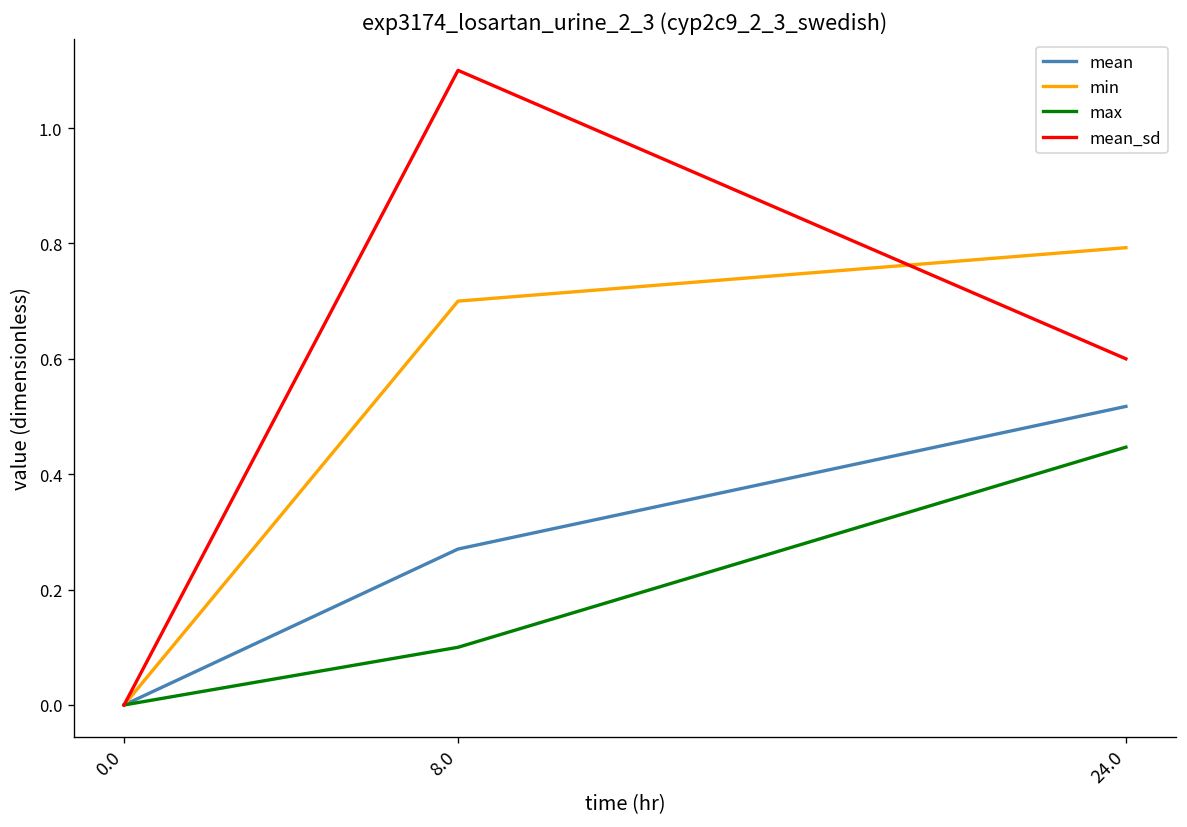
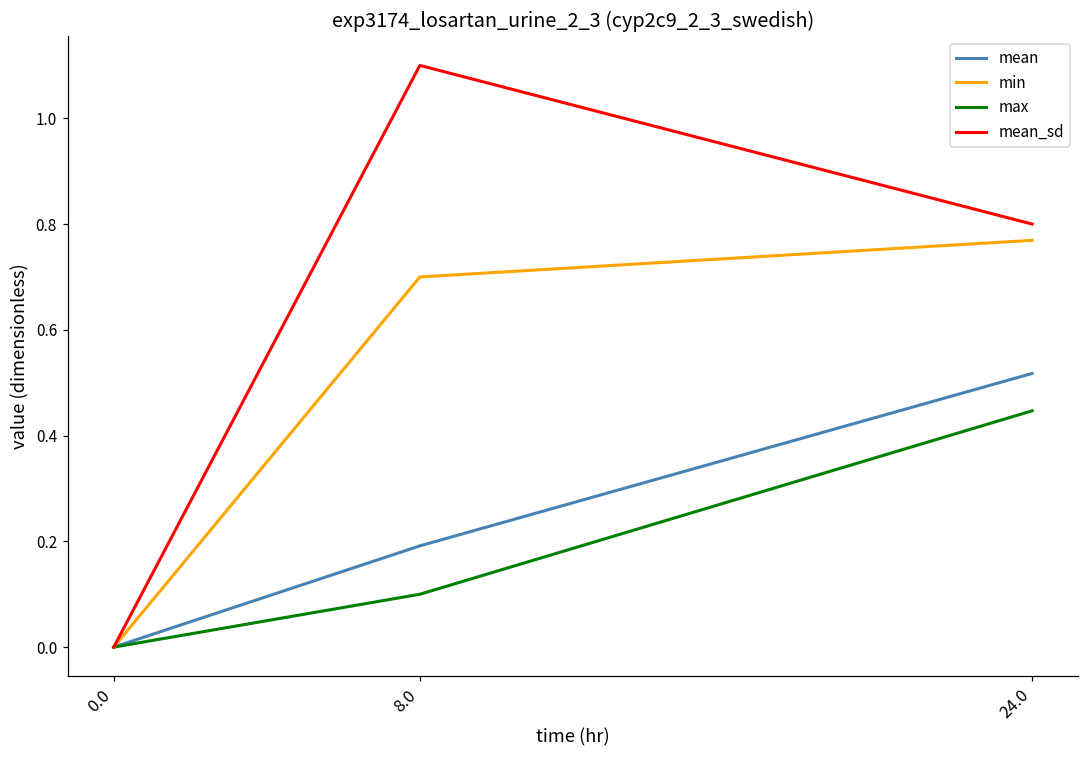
mean, 8.0: 0.27 -> 0.19
min, 24.0: 0.79 -> 0.77
mean_sd, 24.0: 0.6 -> 0.8
